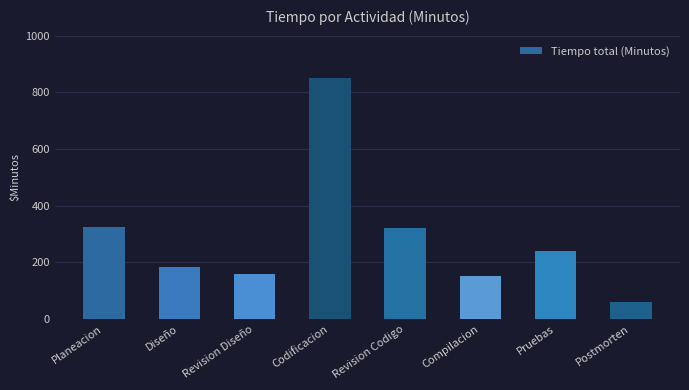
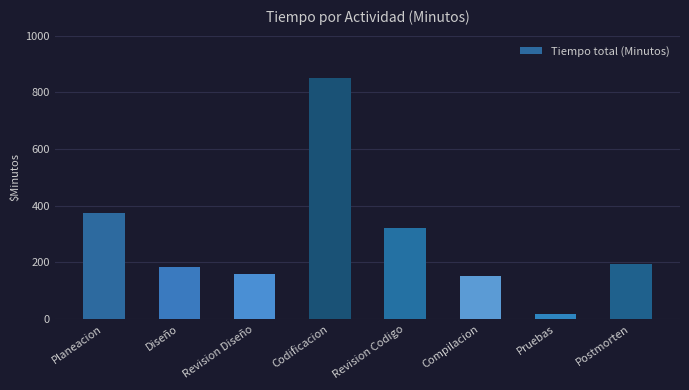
Planeacion: 320 -> 380
Pruebas: 240 -> 20
Postmorten: 60 -> 190
